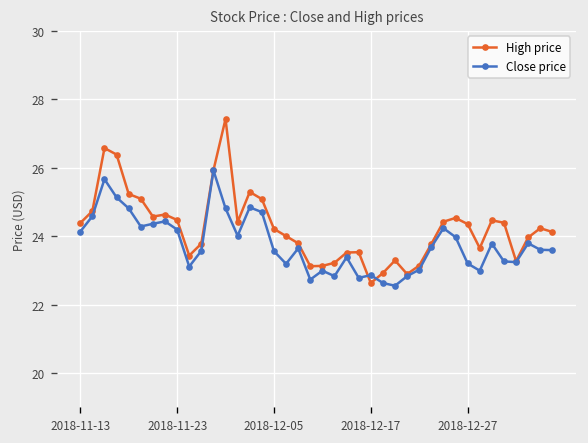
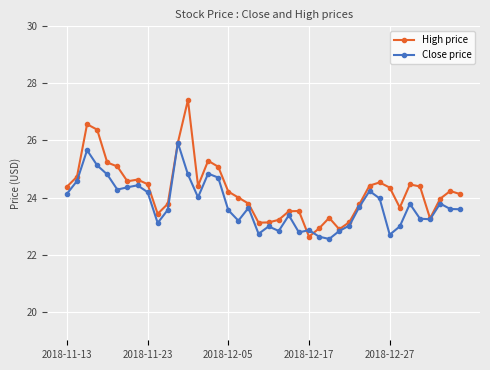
Close price, 2018-12-27: 23.2 -> 22.7
